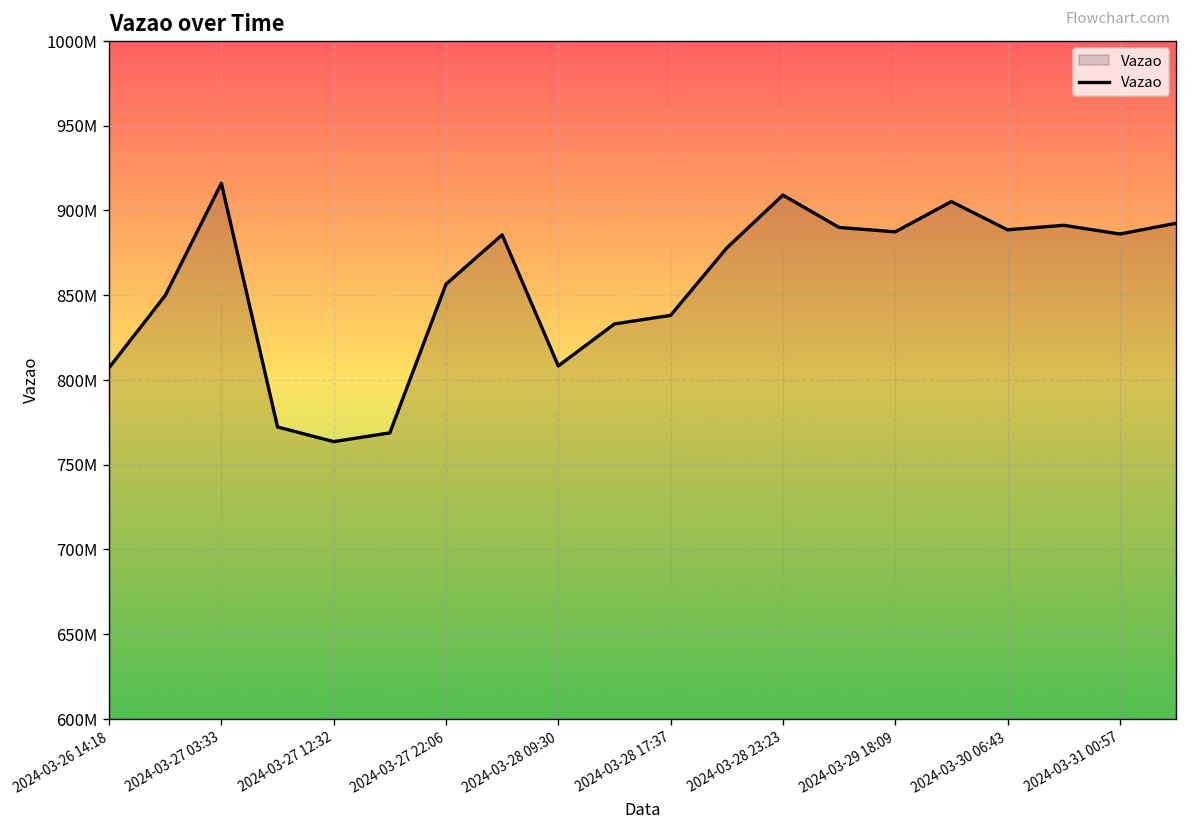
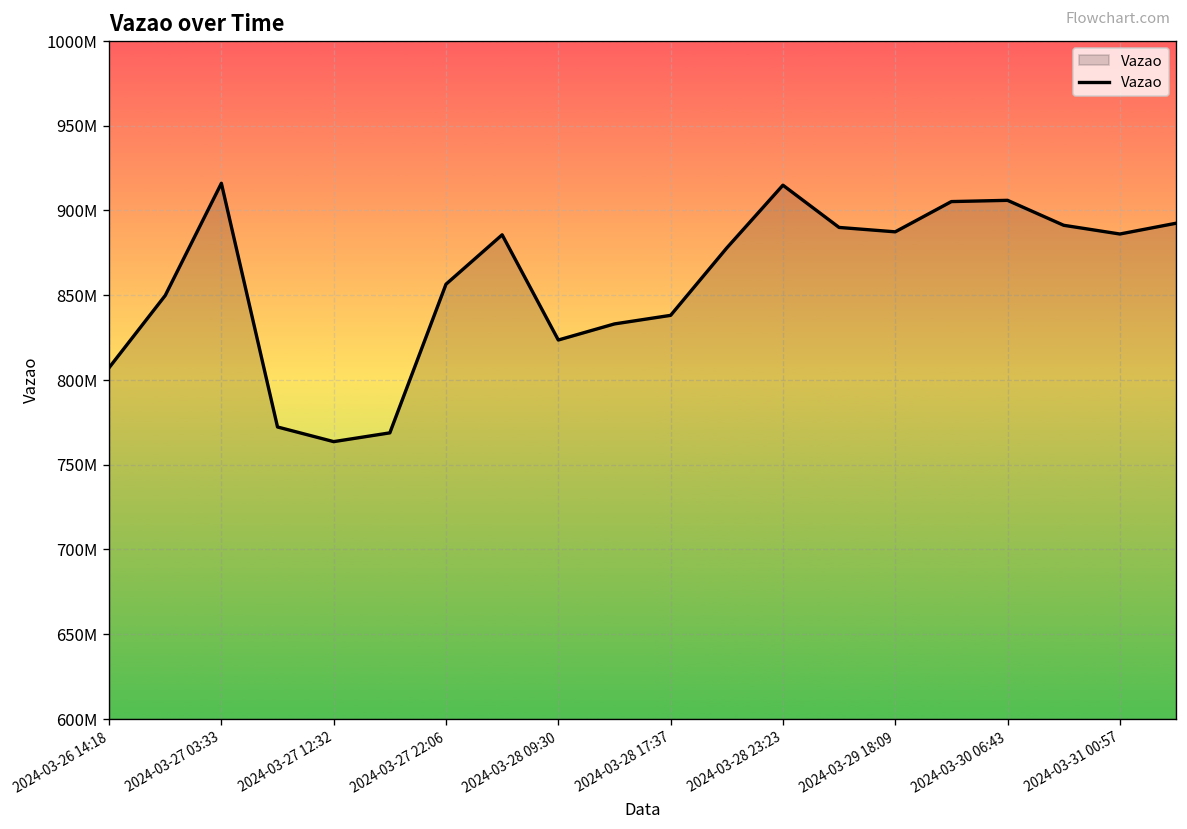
2024-03-28 09:30: 808000000 -> 824000000
2024-03-28 23:23: 909000000 -> 915000000
2024-03-30 06:43: 889000000 -> 906000000
